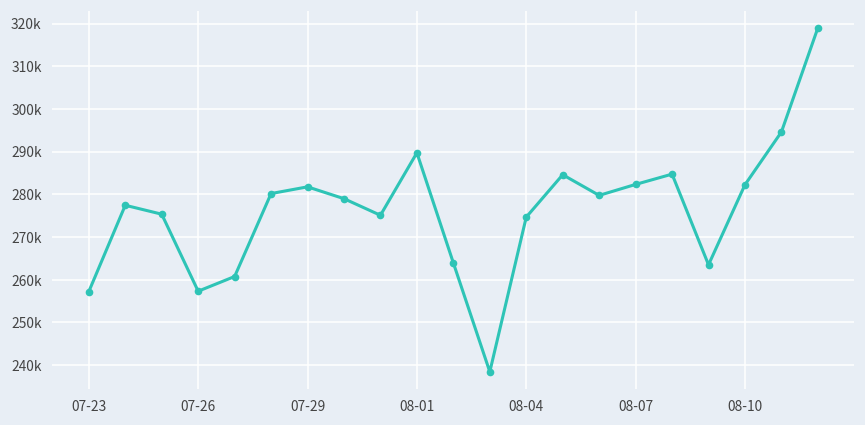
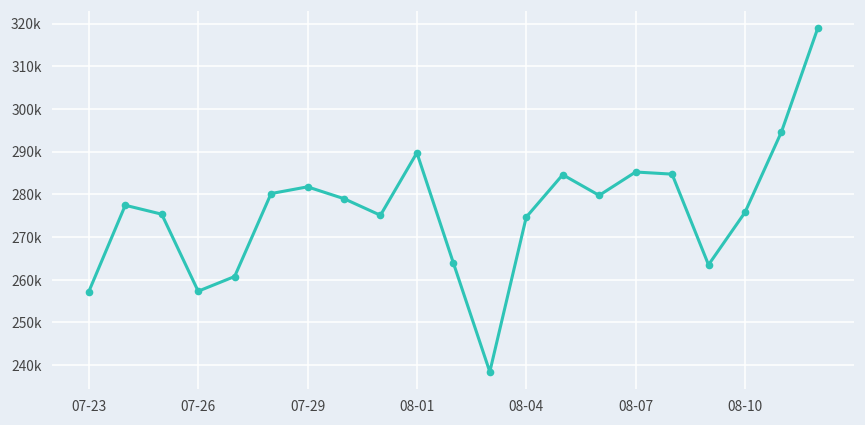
08-07: 282000 -> 285000
08-10: 282000 -> 276000
